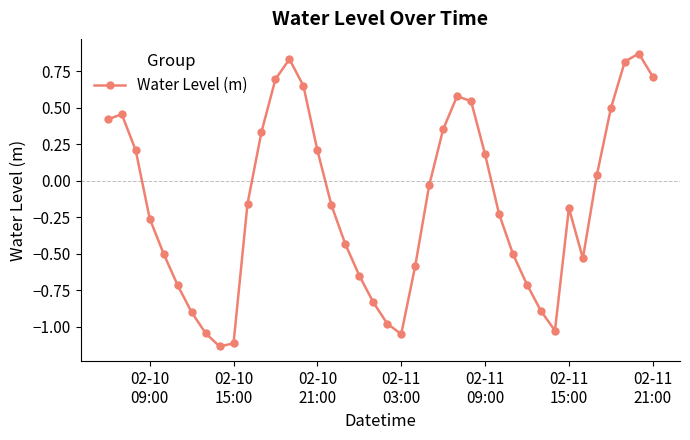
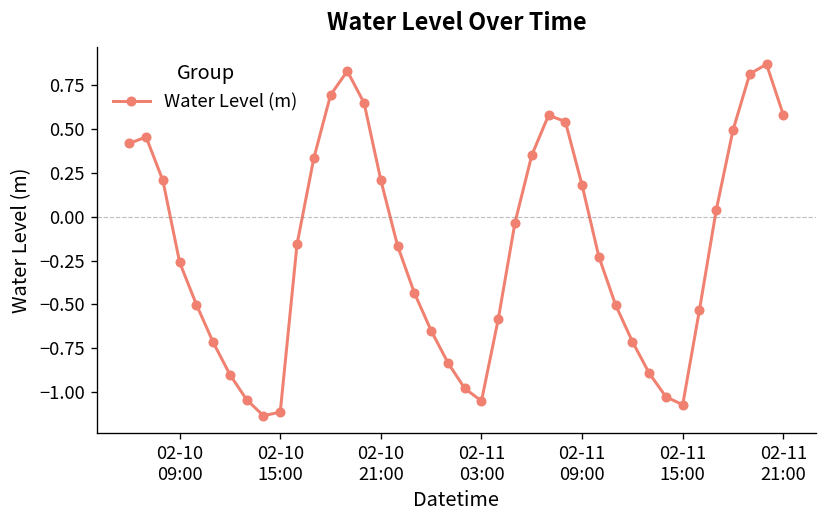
02-11 15:00: -0.19 -> -1.07
02-11 21:00: 0.71 -> 0.58
